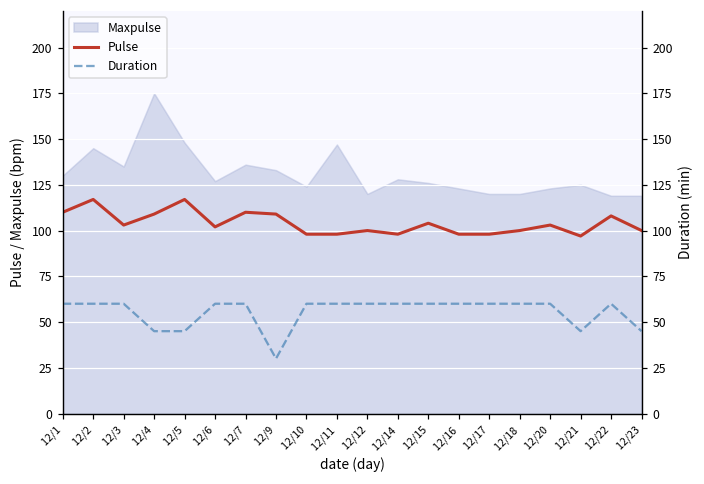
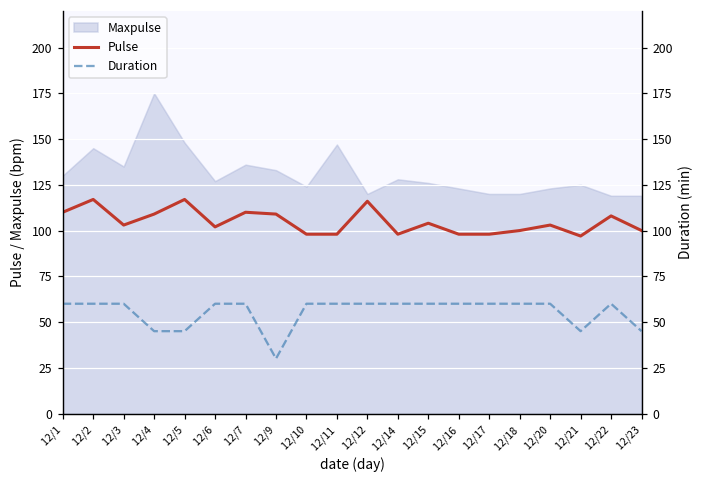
Pulse, 12/12: 100 -> 116
